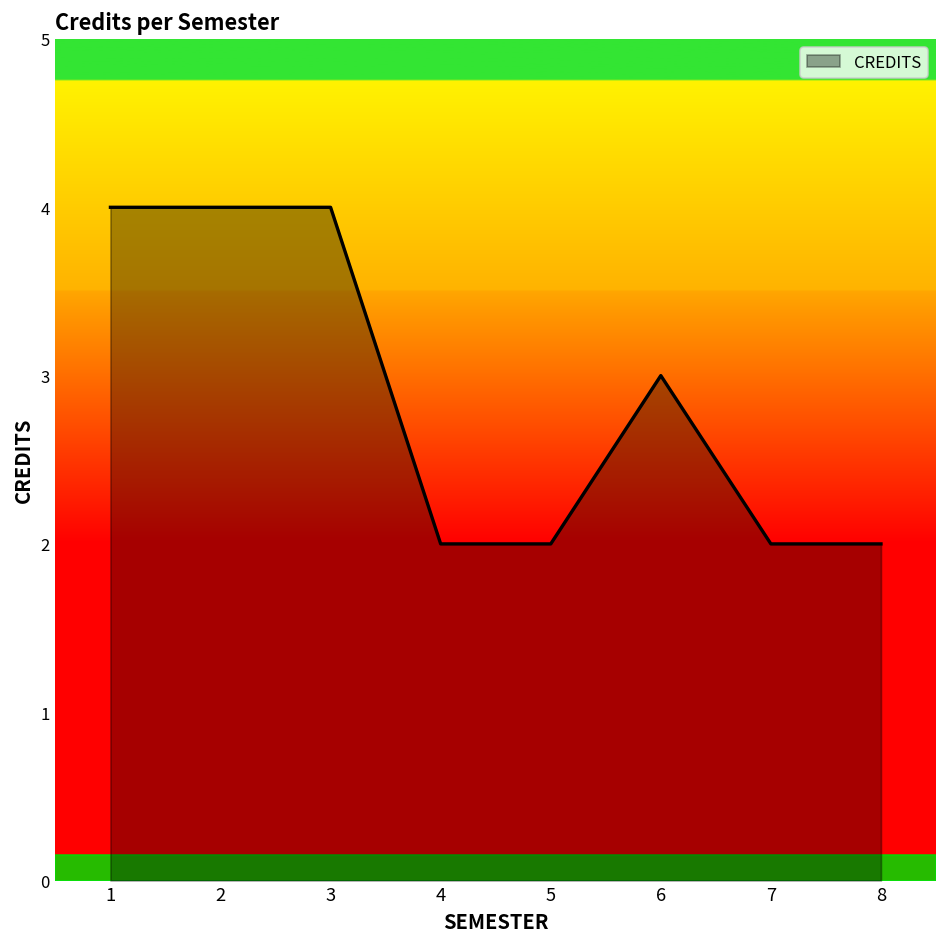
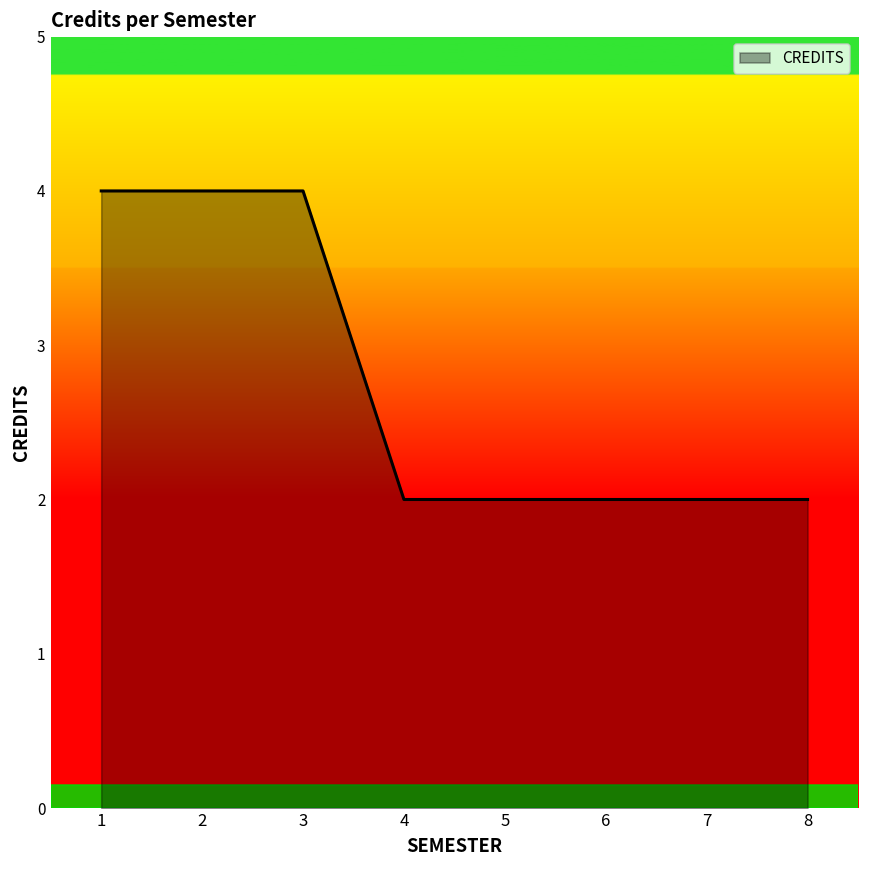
6: 3 -> 2
